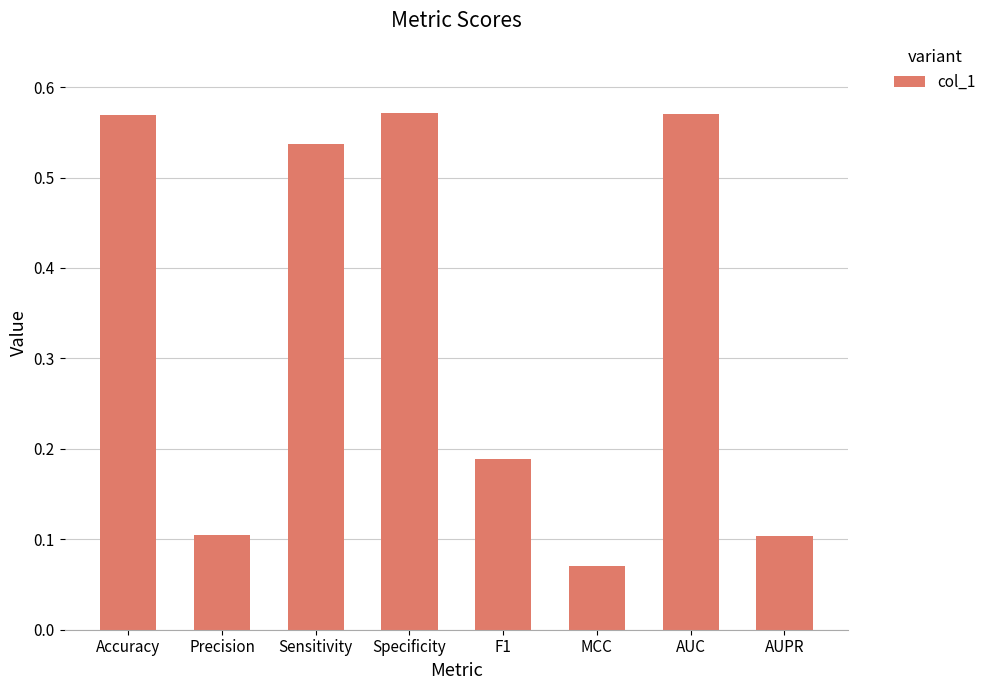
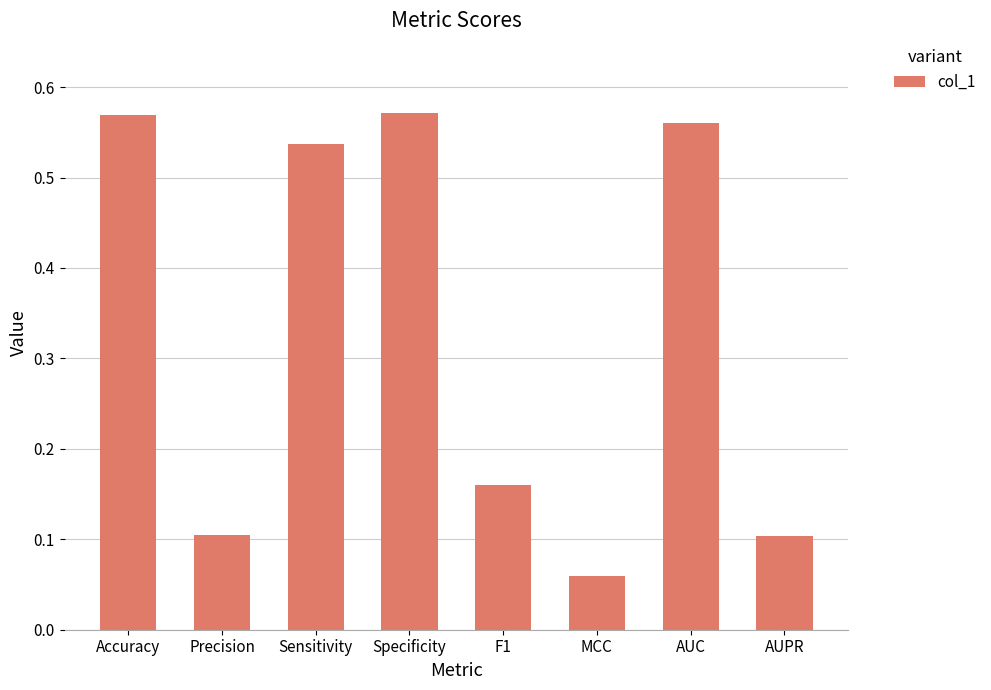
F1: 0.19 -> 0.16
MCC: 0.07 -> 0.06
AUC: 0.57 -> 0.56
